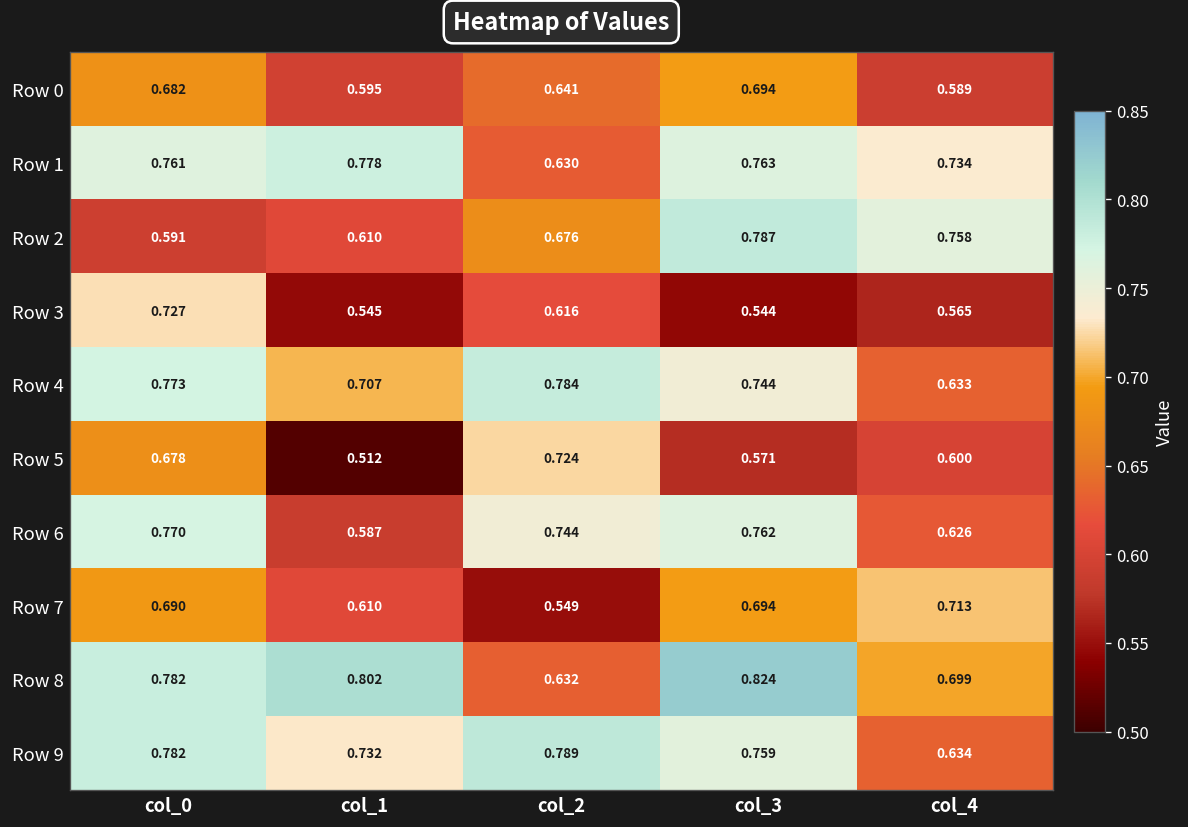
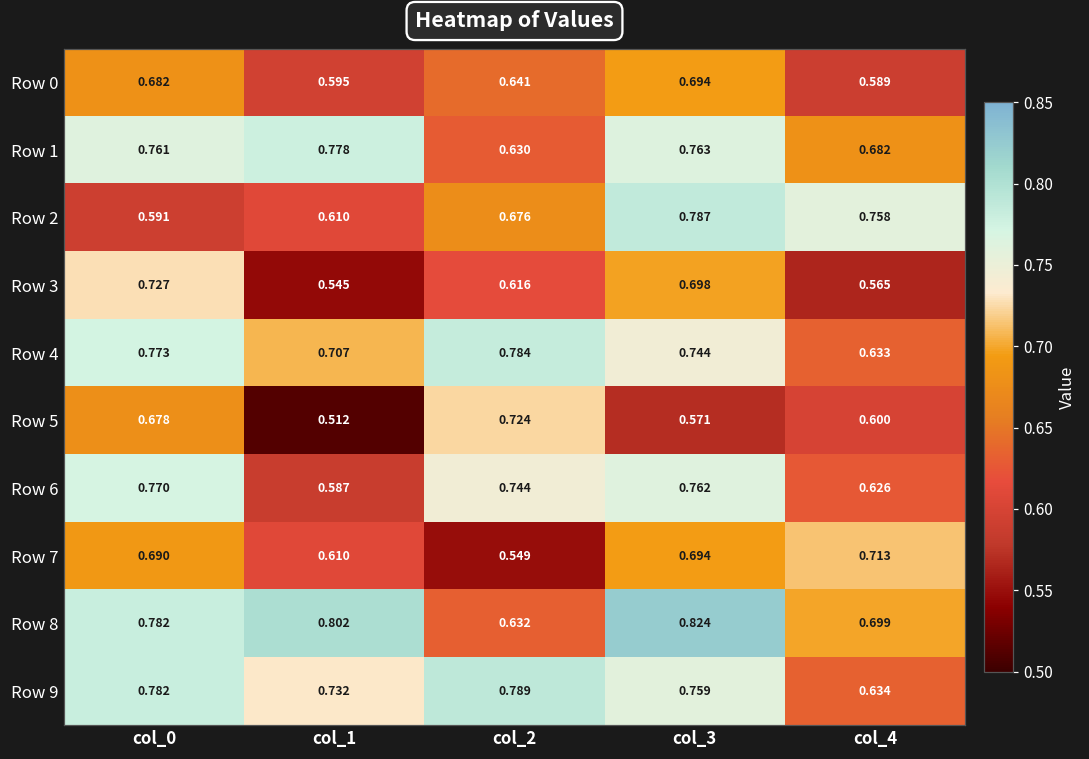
Row 1, col_4: 0.734 -> 0.682
Row 3, col_3: 0.544 -> 0.698
